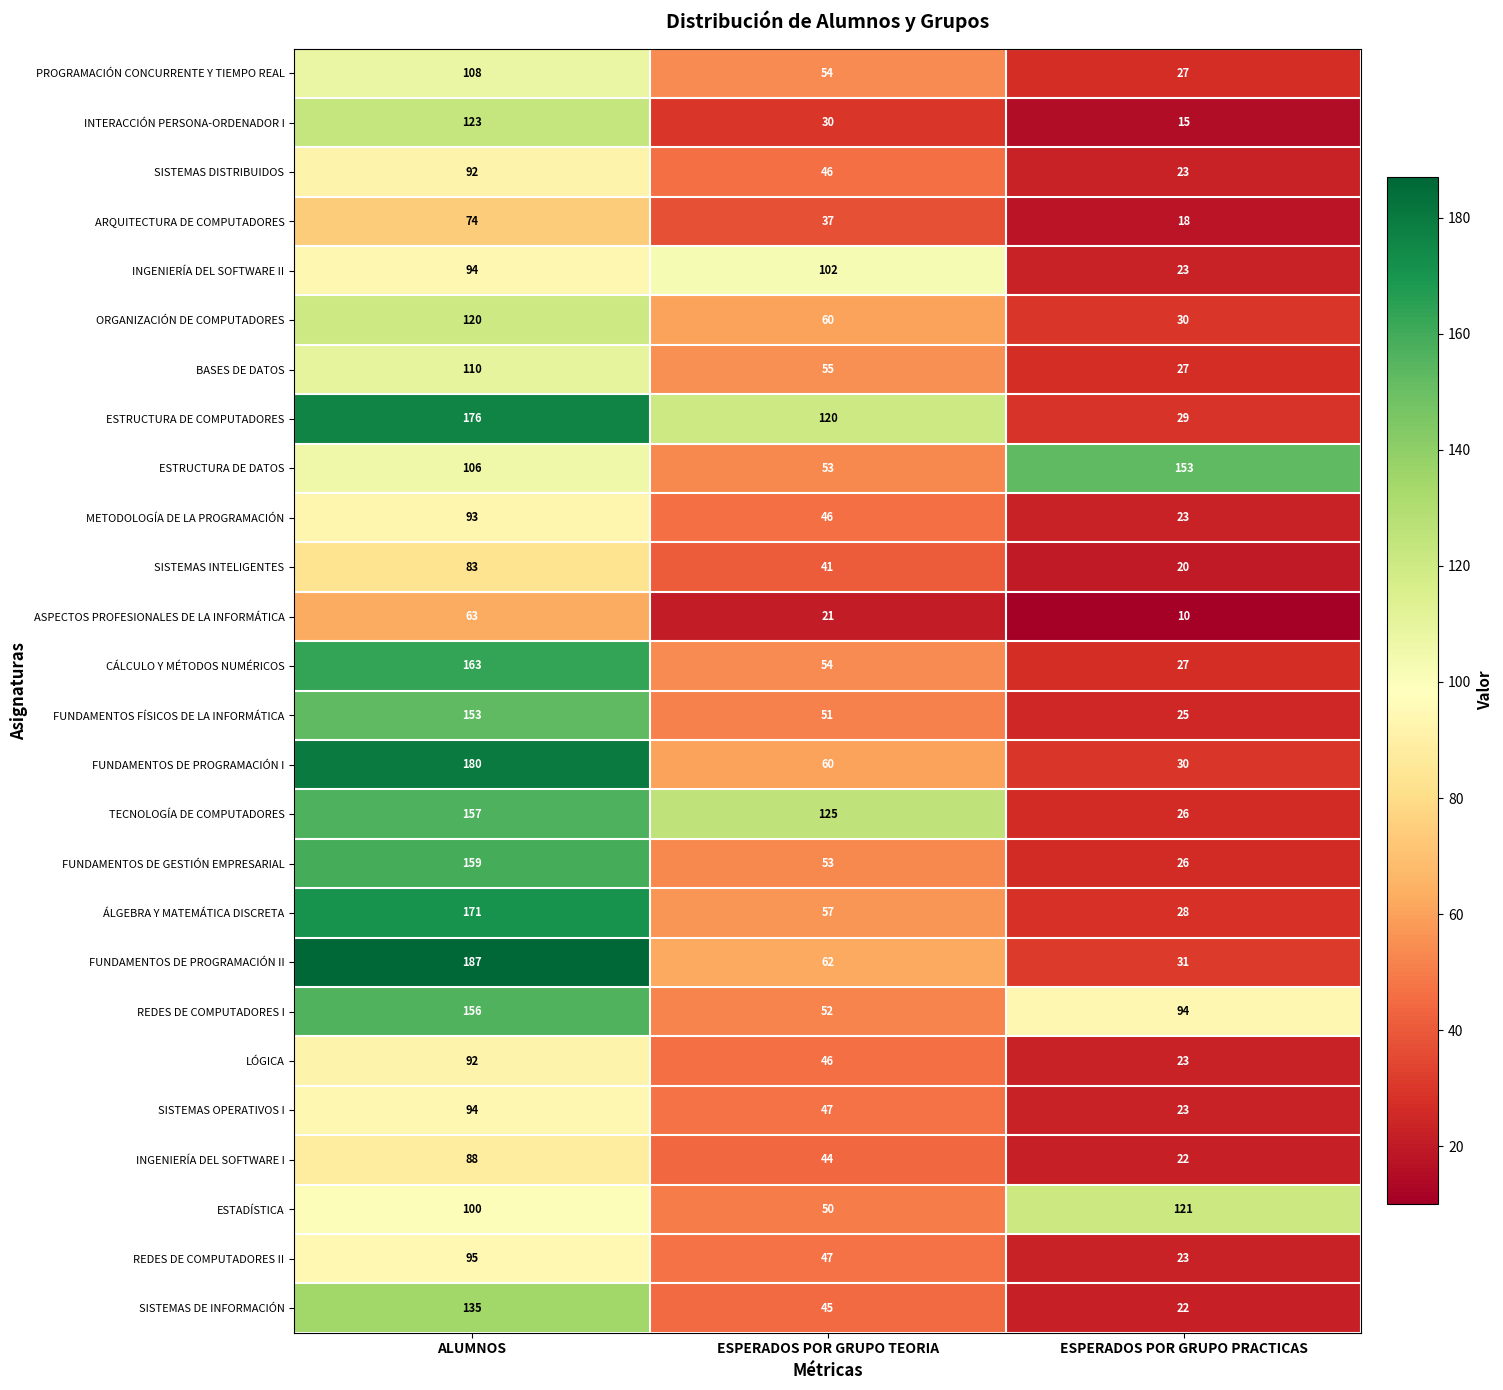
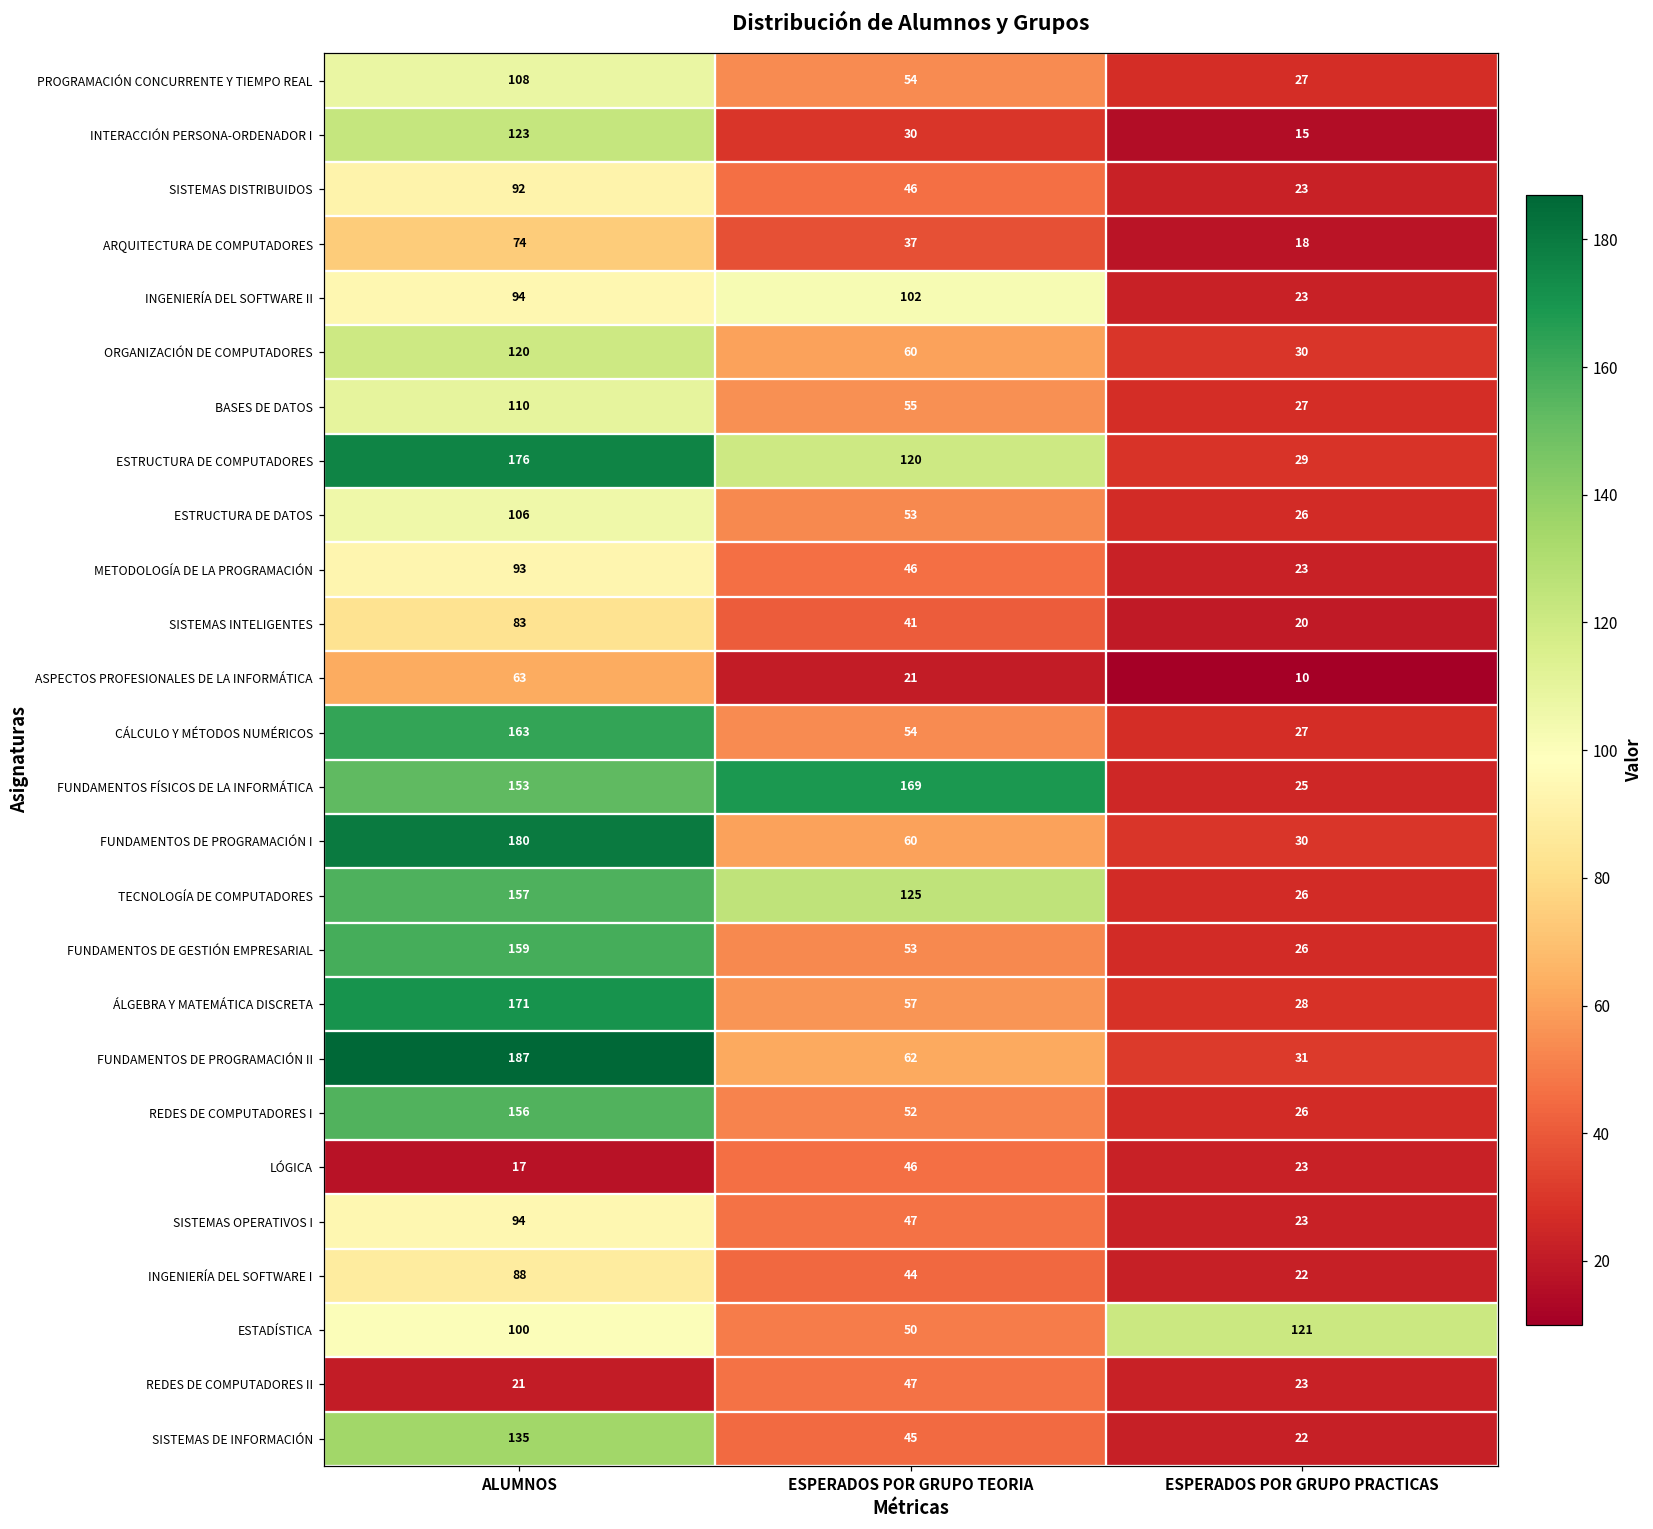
ESTRUCTURA DE DATOS, ESPERADOS POR GRUPO PRACTICAS: 153 -> 26
FUNDAMENTOS FÍSICOS DE LA INFORMÁTICA, ESPERADOS POR GRUPO TEORIA: 51 -> 169
REDES DE COMPUTADORES I, ESPERADOS POR GRUPO PRACTICAS: 94 -> 26
LÓGICA, ALUMNOS: 92 -> 17
REDES DE COMPUTADORES II, ALUMNOS: 95 -> 21
